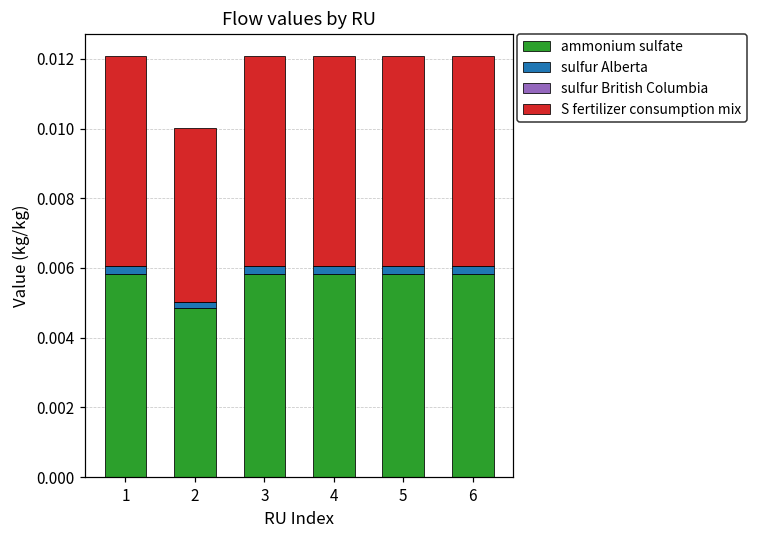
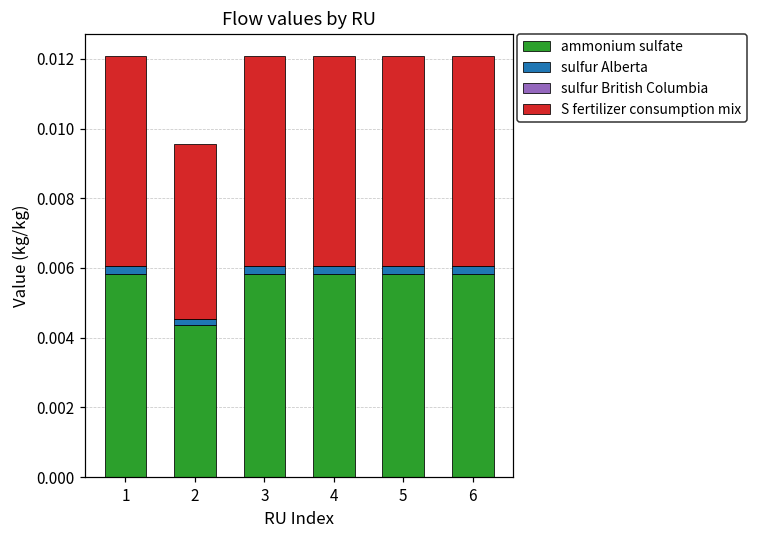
ammonium sulfate, 2: 0.0048 -> 0.0044
